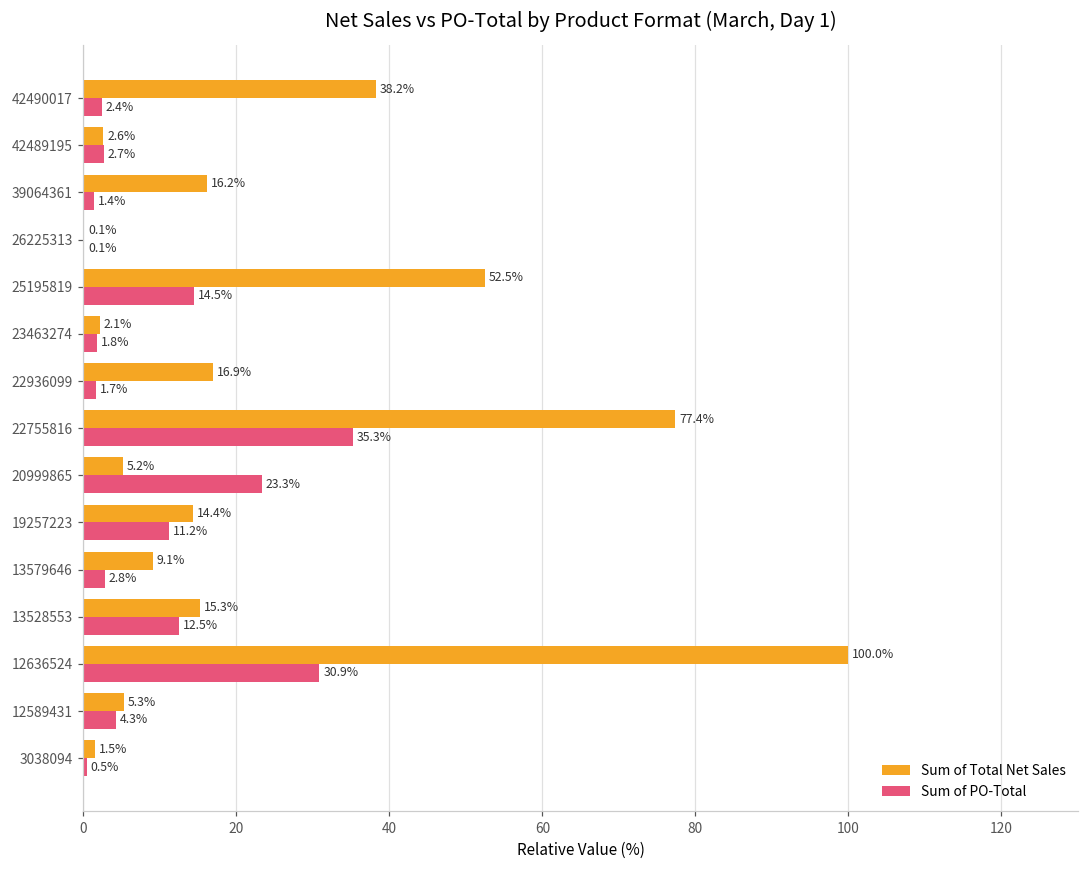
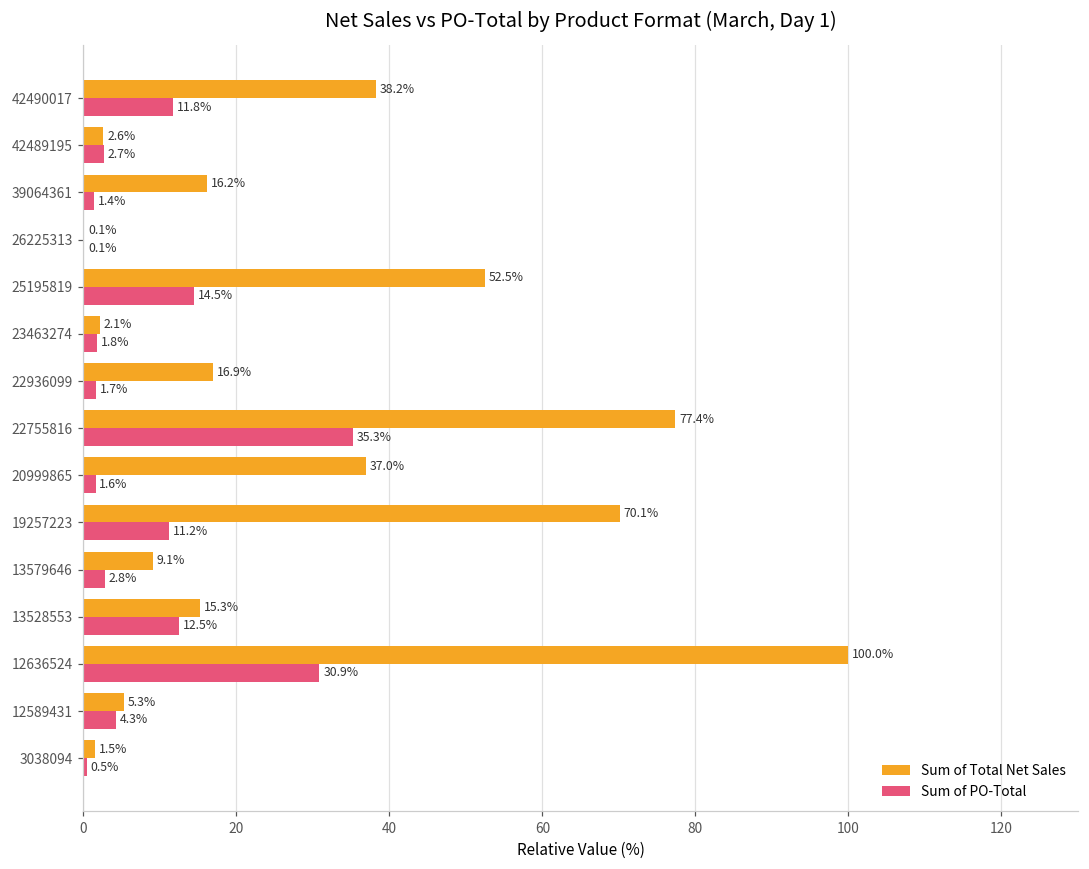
Sum of PO-Total, 42490017: 2.4% -> 11.8%
Sum of Total Net Sales, 20999865: 5.2% -> 37.0%
Sum of PO-Total, 20999865: 23.3% -> 1.6%
Sum of Total Net Sales, 19257223: 14.4% -> 70.1%
